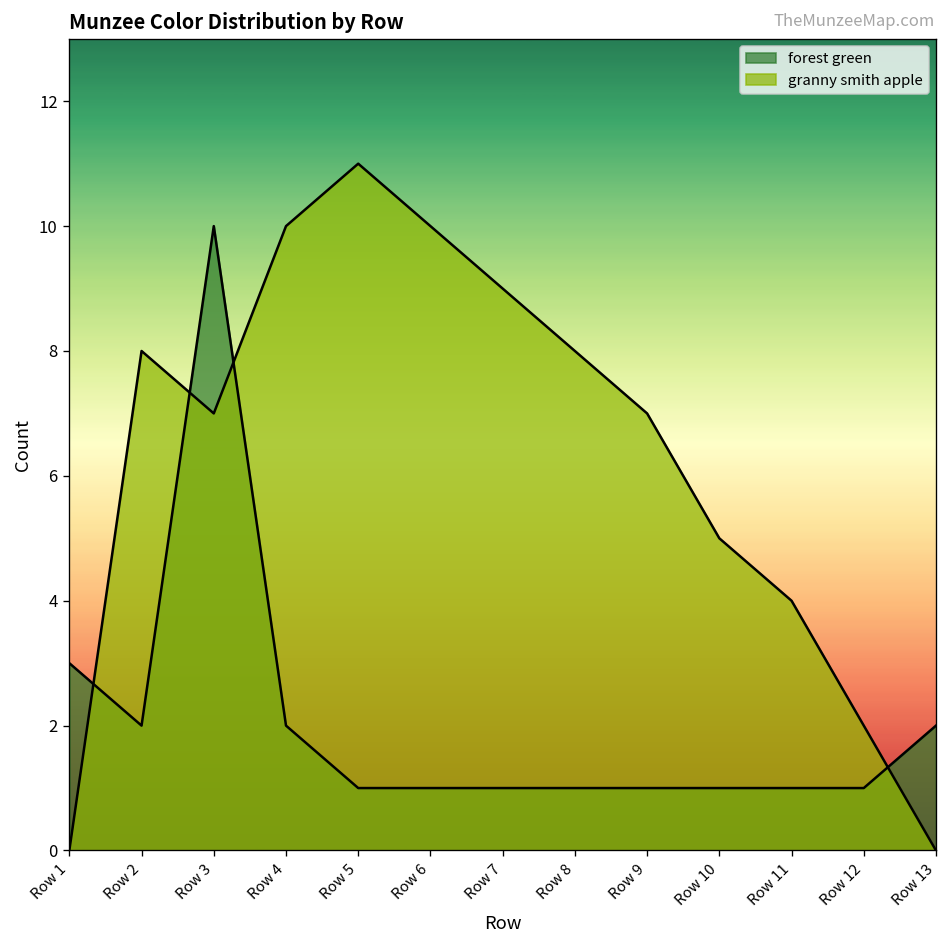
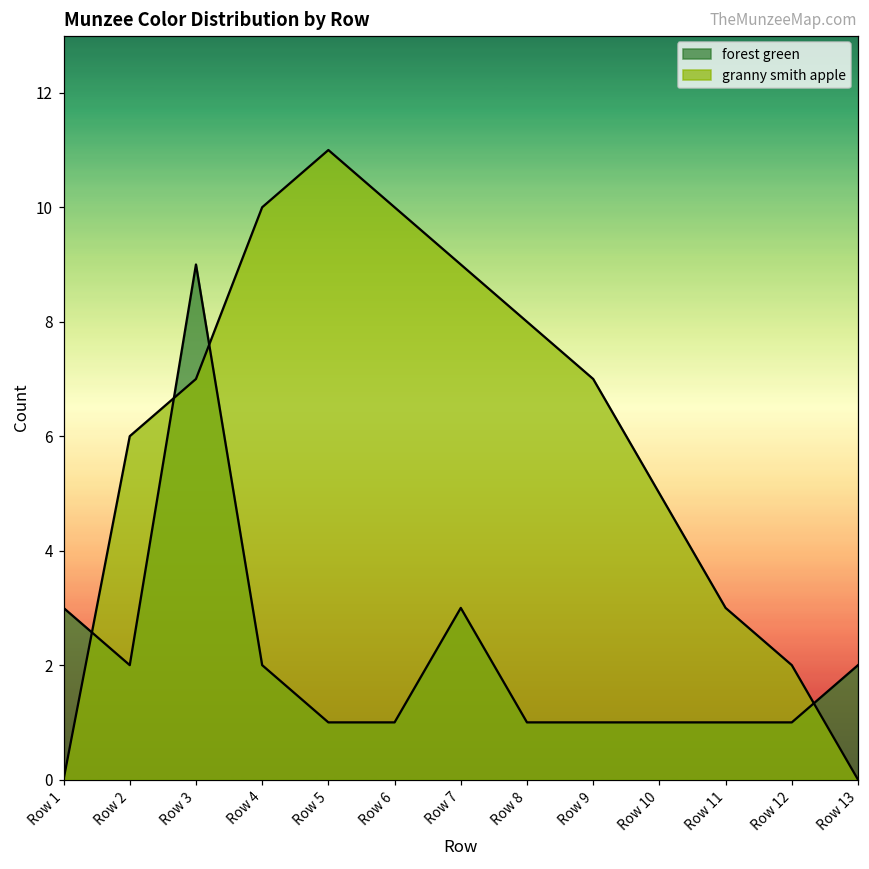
granny smith apple, Row 2: 8 -> 6
forest green, Row 3: 10 -> 9
forest green, Row 7: 1 -> 3
granny smith apple, Row 11: 4 -> 3
